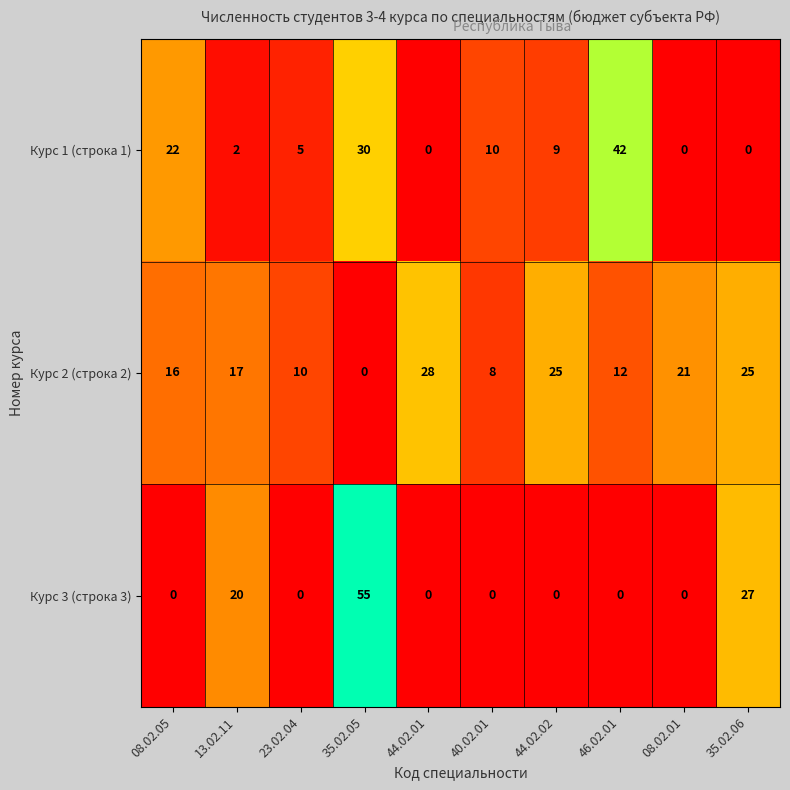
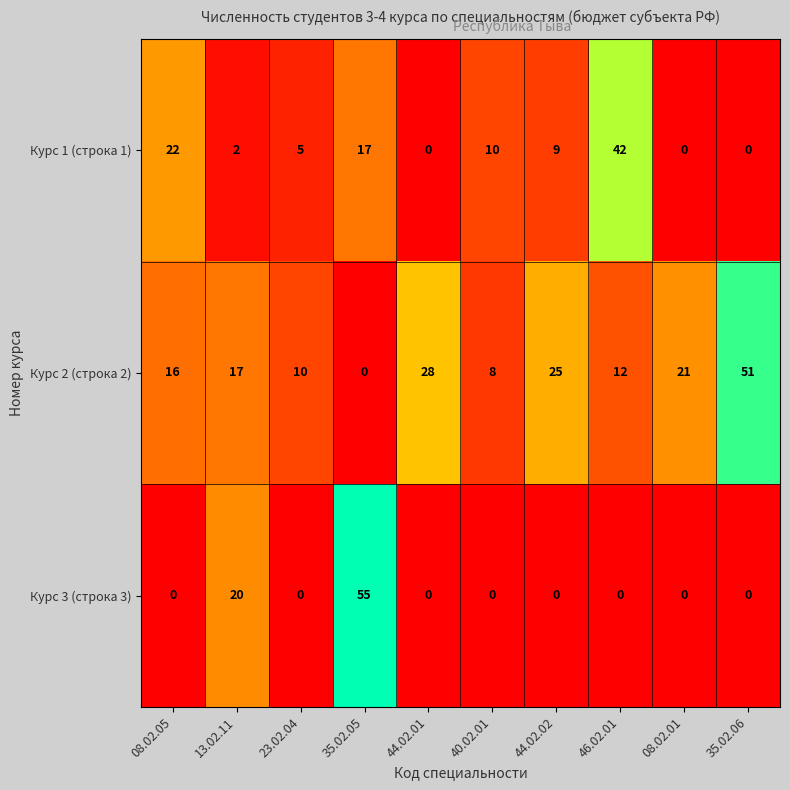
Курс 1 (строка 1), 35.02.05: 30 -> 17
Курс 2 (строка 2), 35.02.06: 25 -> 51
Курс 3 (строка 3), 35.02.06: 27 -> 0
